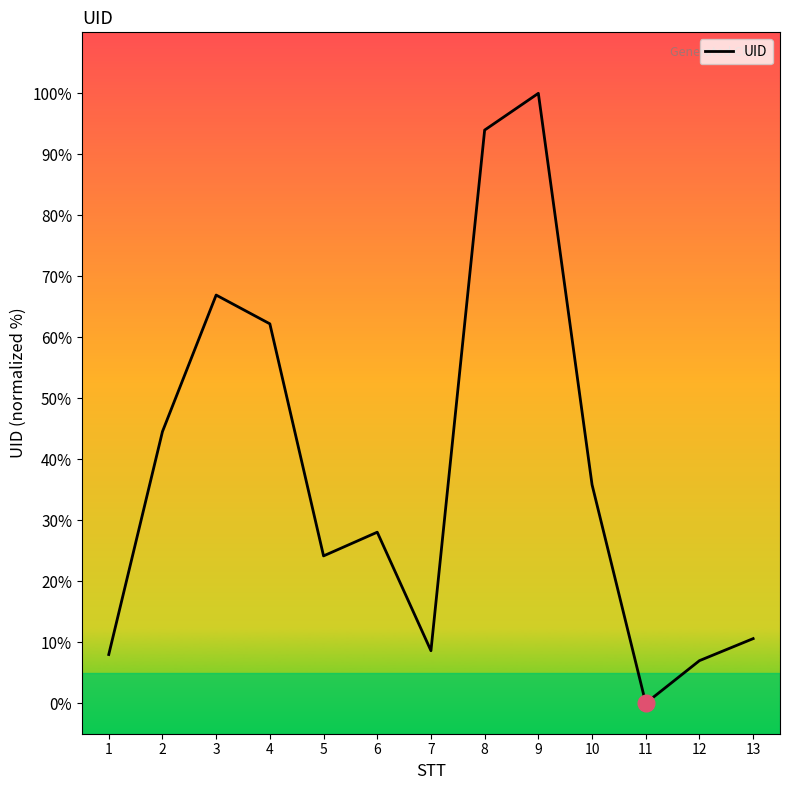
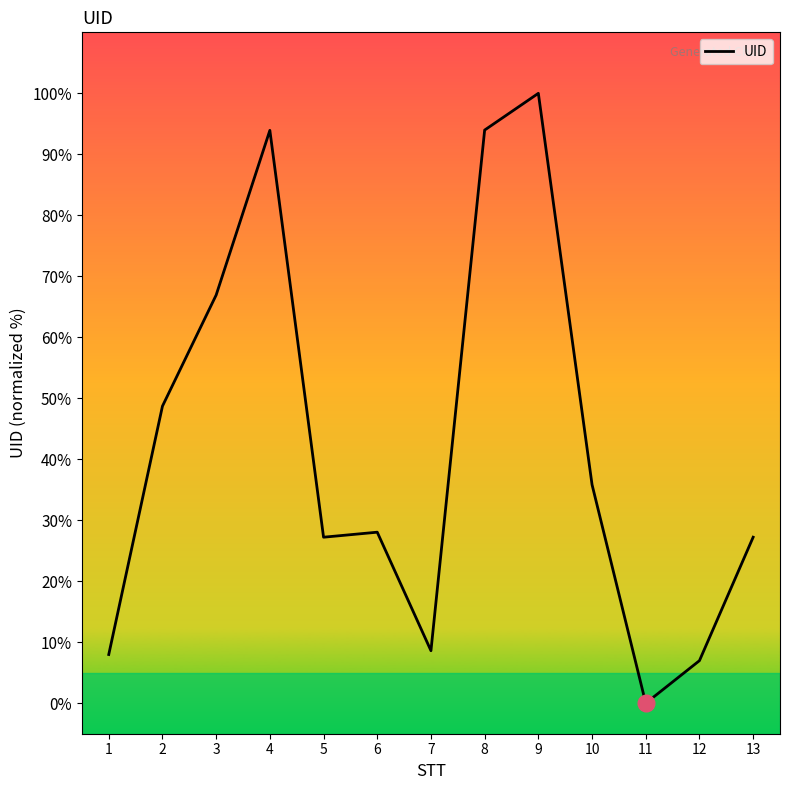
UID, 2: 45% -> 49%
UID, 4: 62% -> 94%
UID, 5: 24% -> 27%
UID, 13: 11% -> 27%
